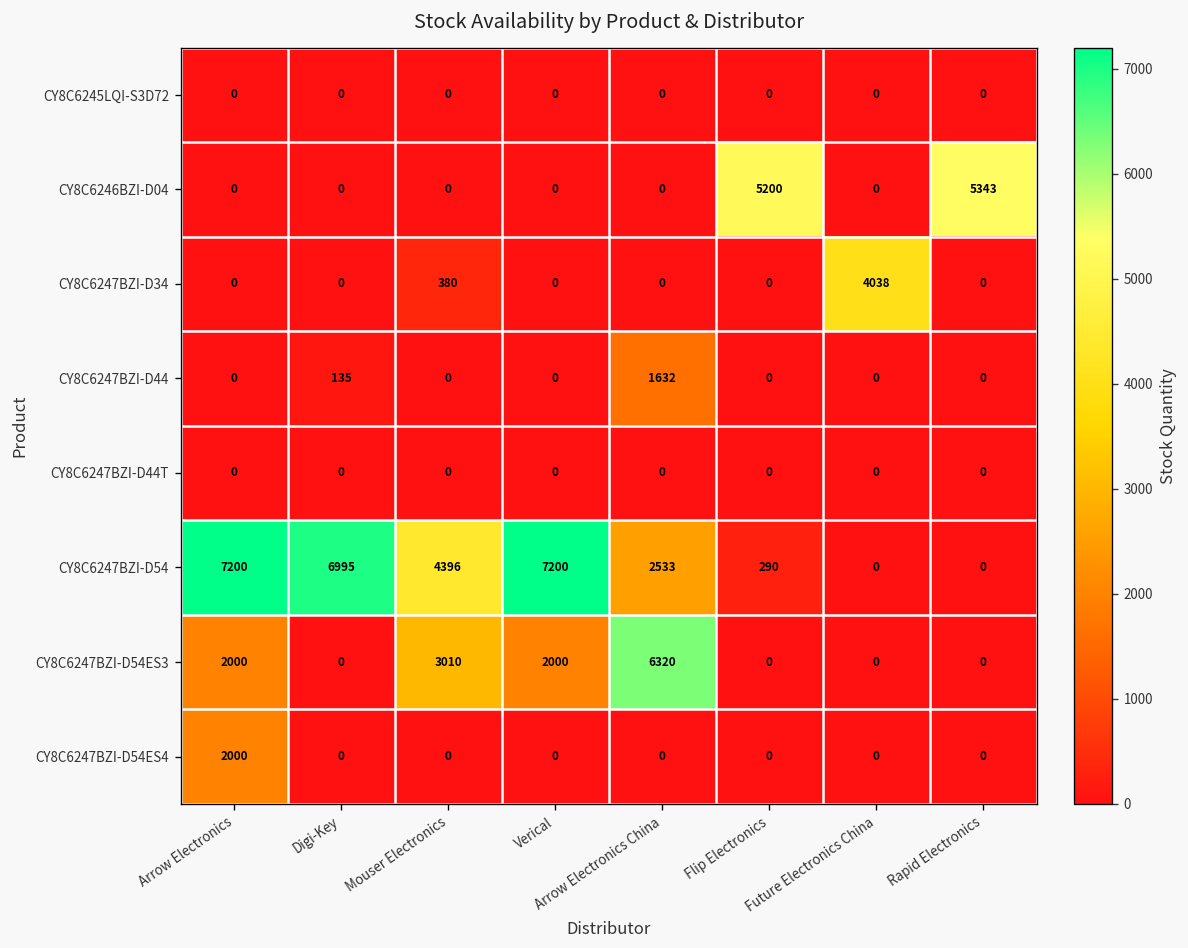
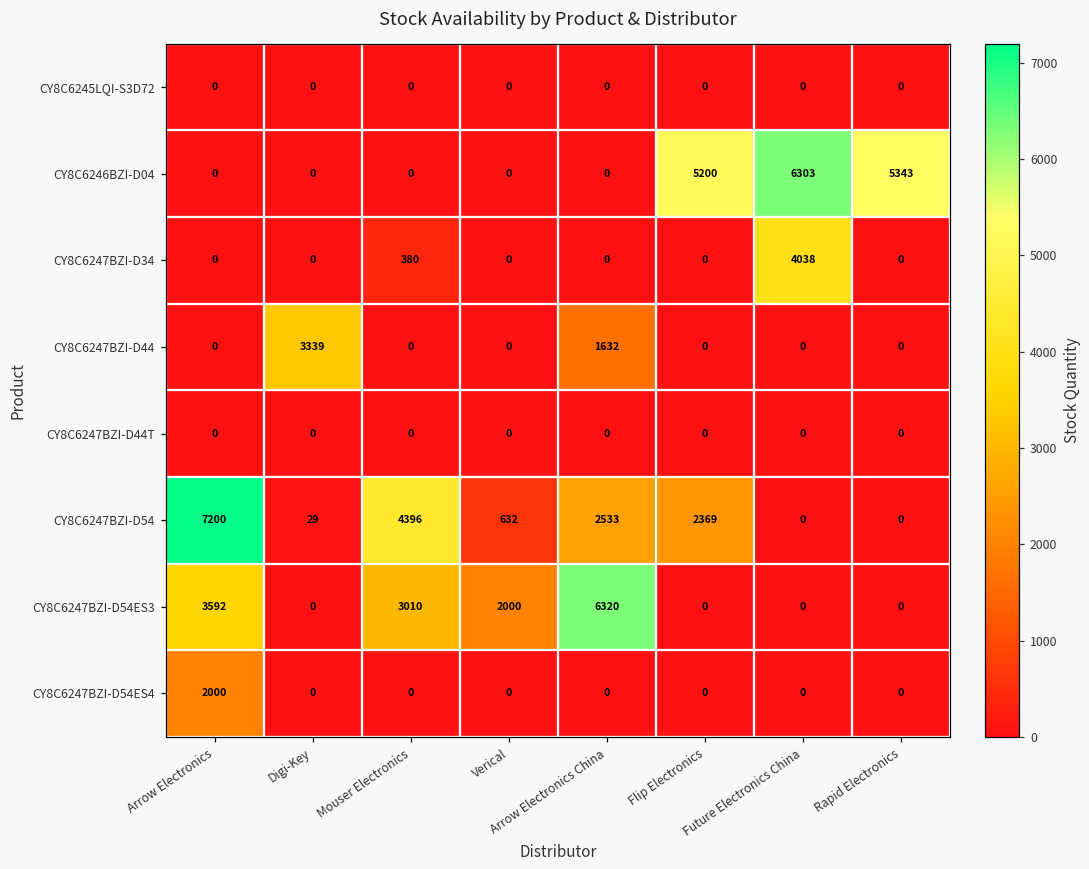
CY8C6246BZI-D04, Future Electronics China: 0 -> 6303
CY8C6247BZI-D44, Digi-Key: 135 -> 3339
CY8C6247BZI-D54, Digi-Key: 6995 -> 29
CY8C6247BZI-D54, Verical: 7200 -> 632
CY8C6247BZI-D54, Flip Electronics: 290 -> 2369
CY8C6247BZI-D54ES3, Arrow Electronics: 2000 -> 3592
